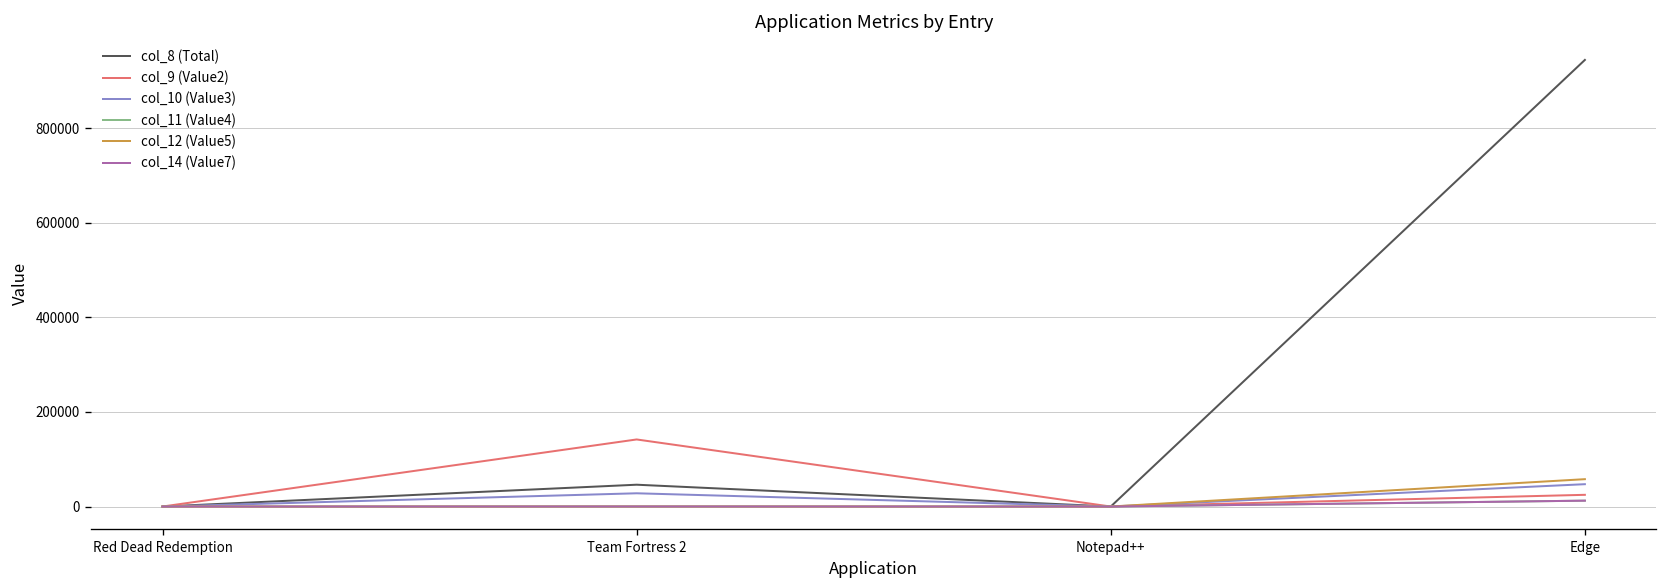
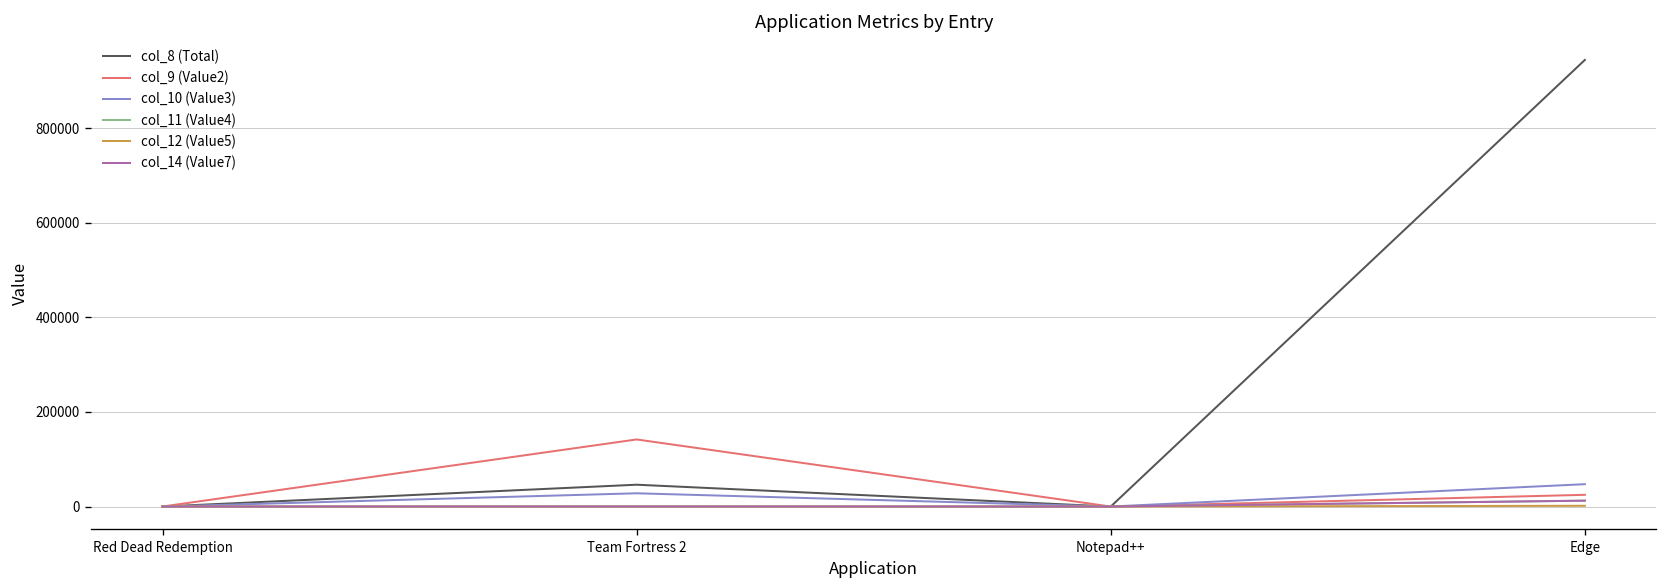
col_12 (Value5), Edge: 60000 -> 0
